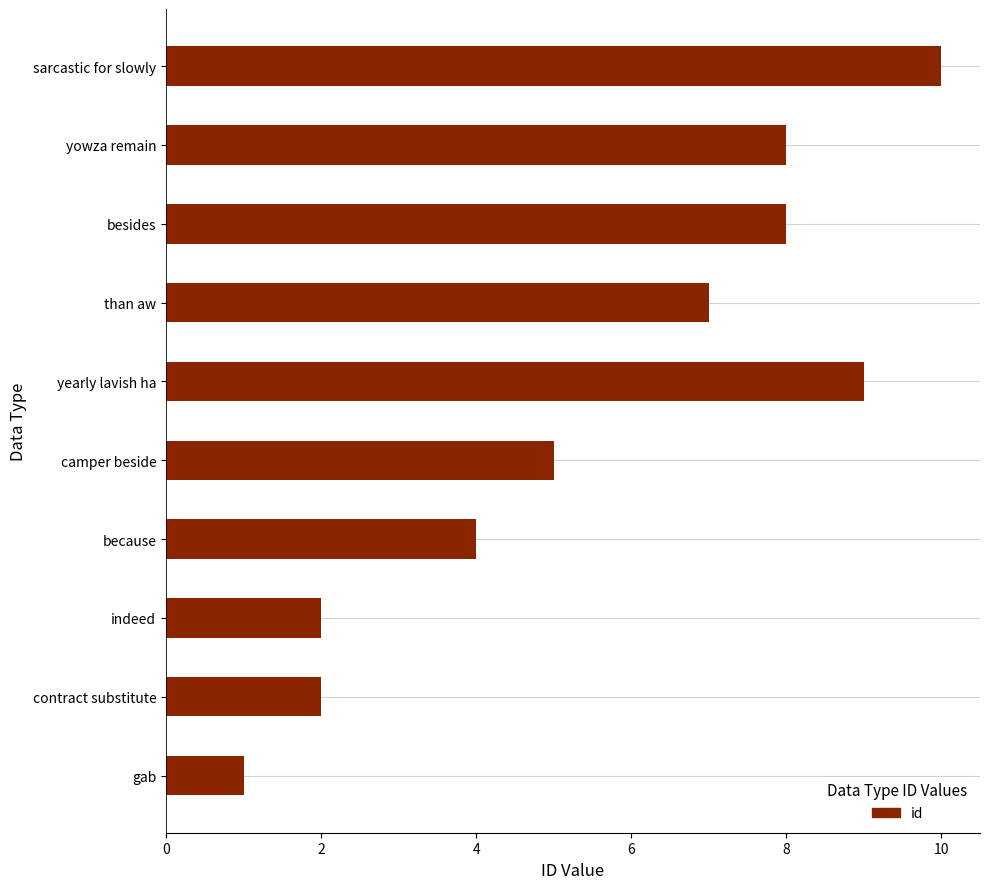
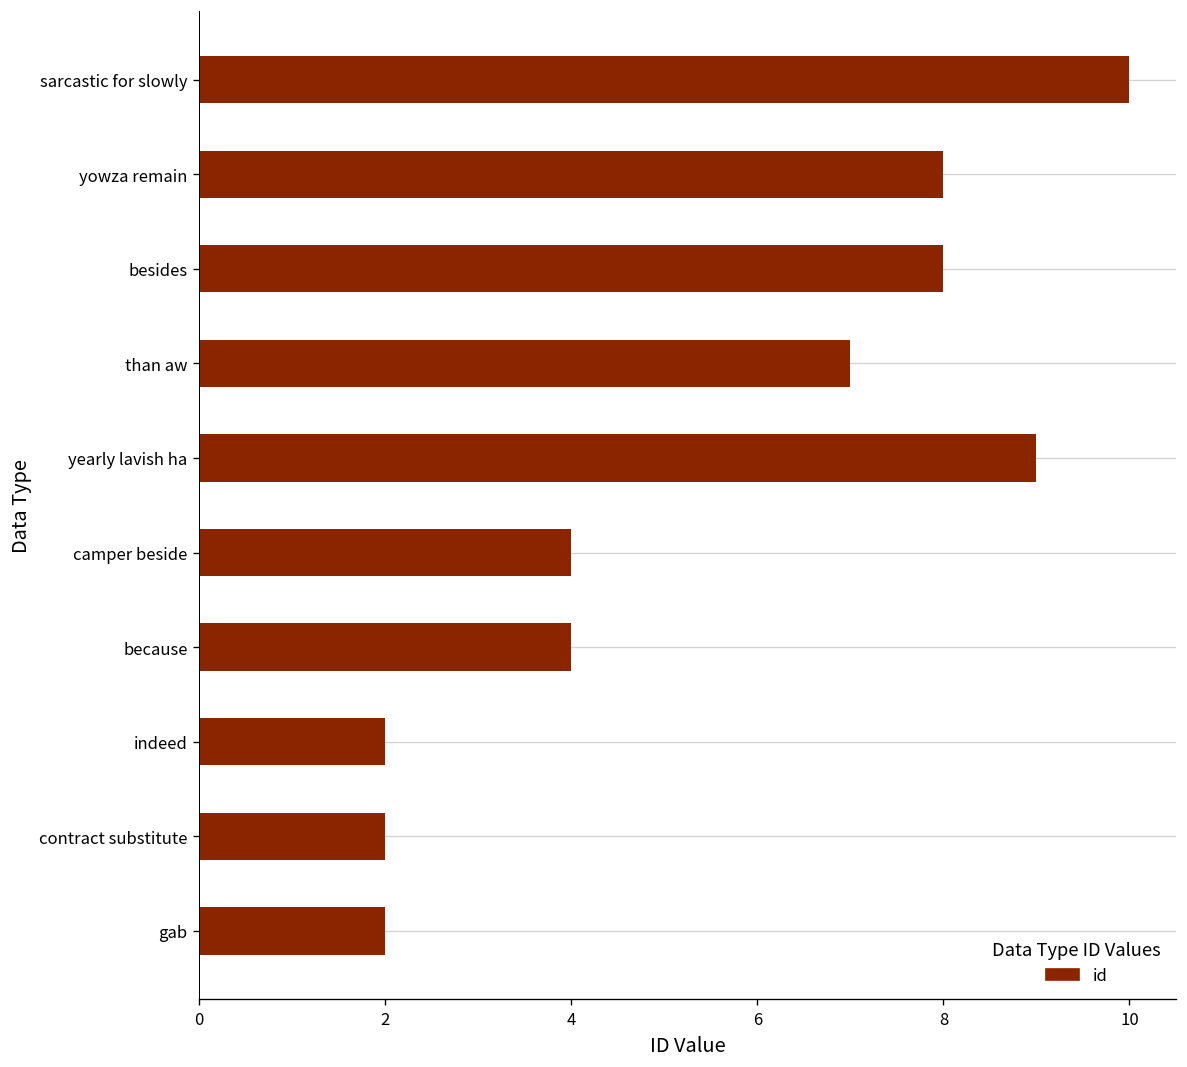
camper beside: 5 -> 4
gab: 1 -> 2
